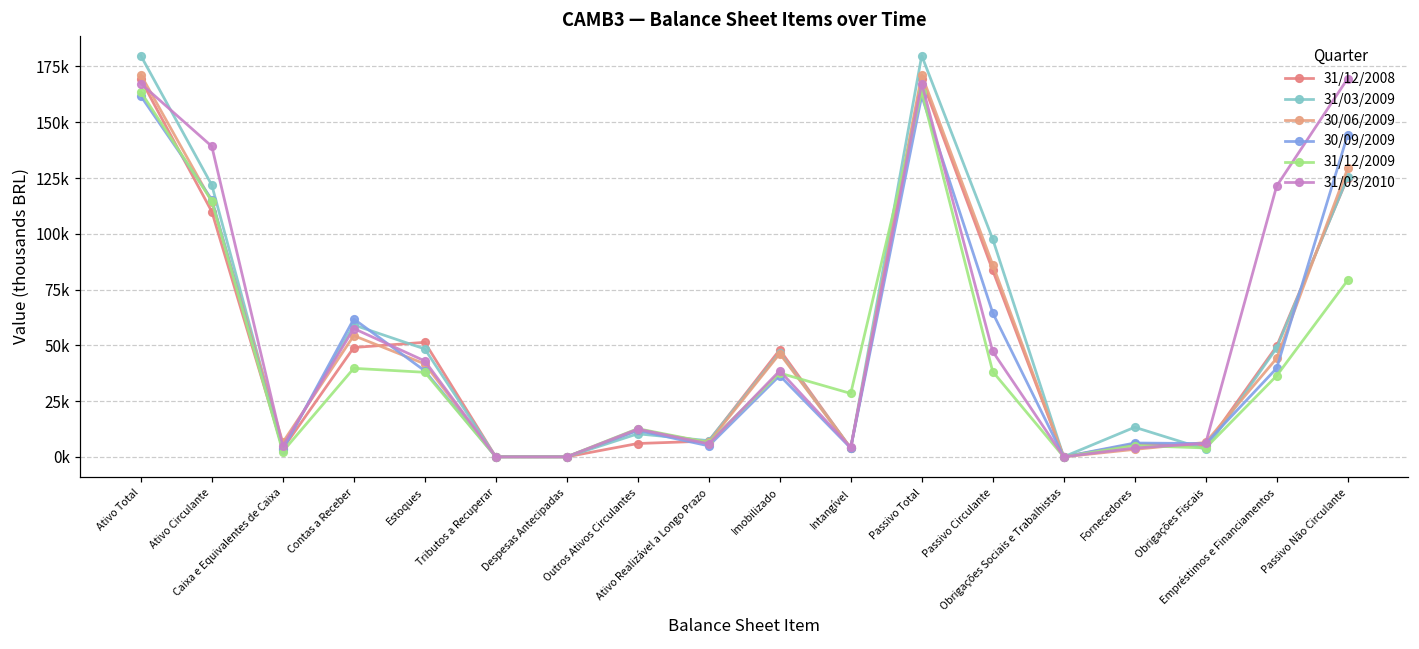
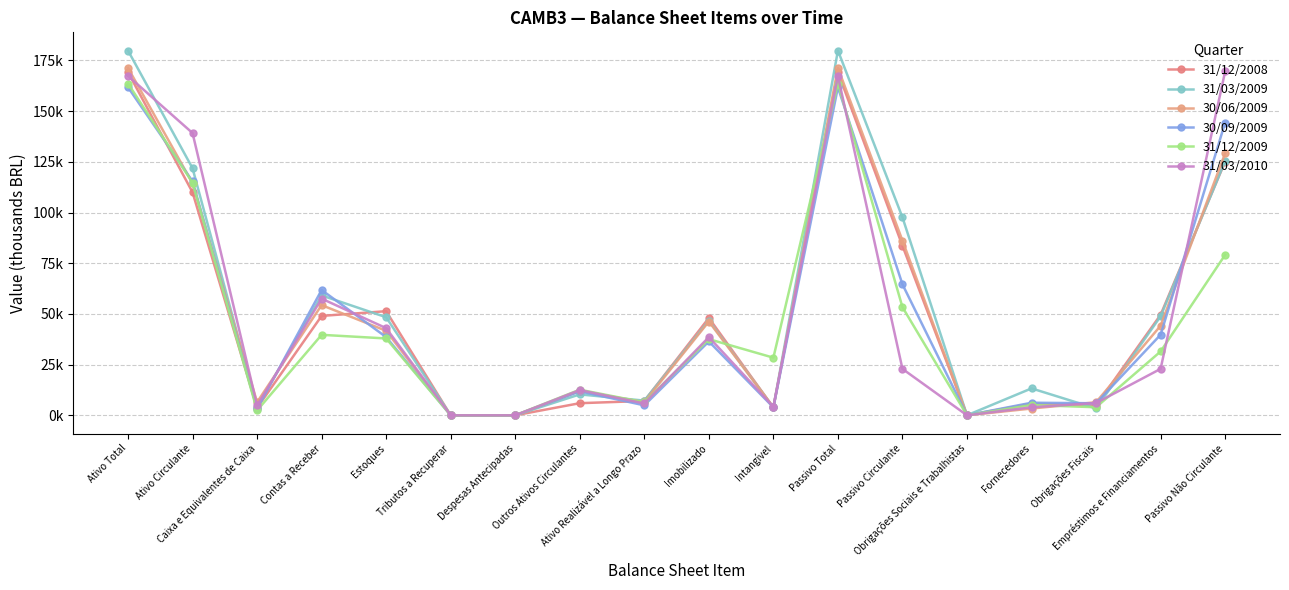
31/12/2009, Passivo Circulante: 38000 -> 53000
31/03/2010, Passivo Circulante: 47000 -> 23000
31/12/2009, Empréstimos e Financiamentos: 36000 -> 31000
31/03/2010, Empréstimos e Financiamentos: 121000 -> 23000
